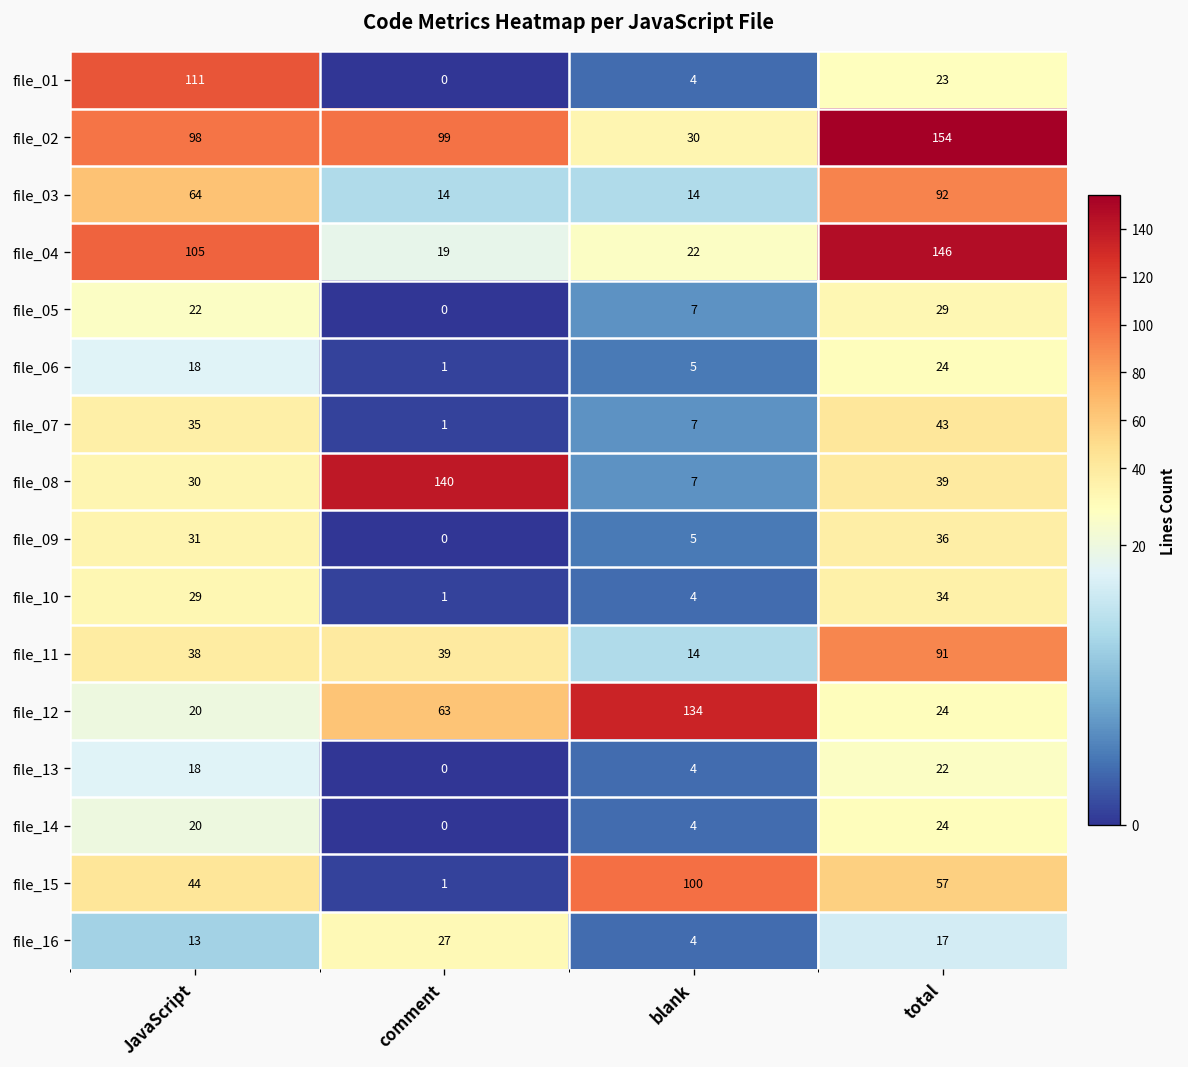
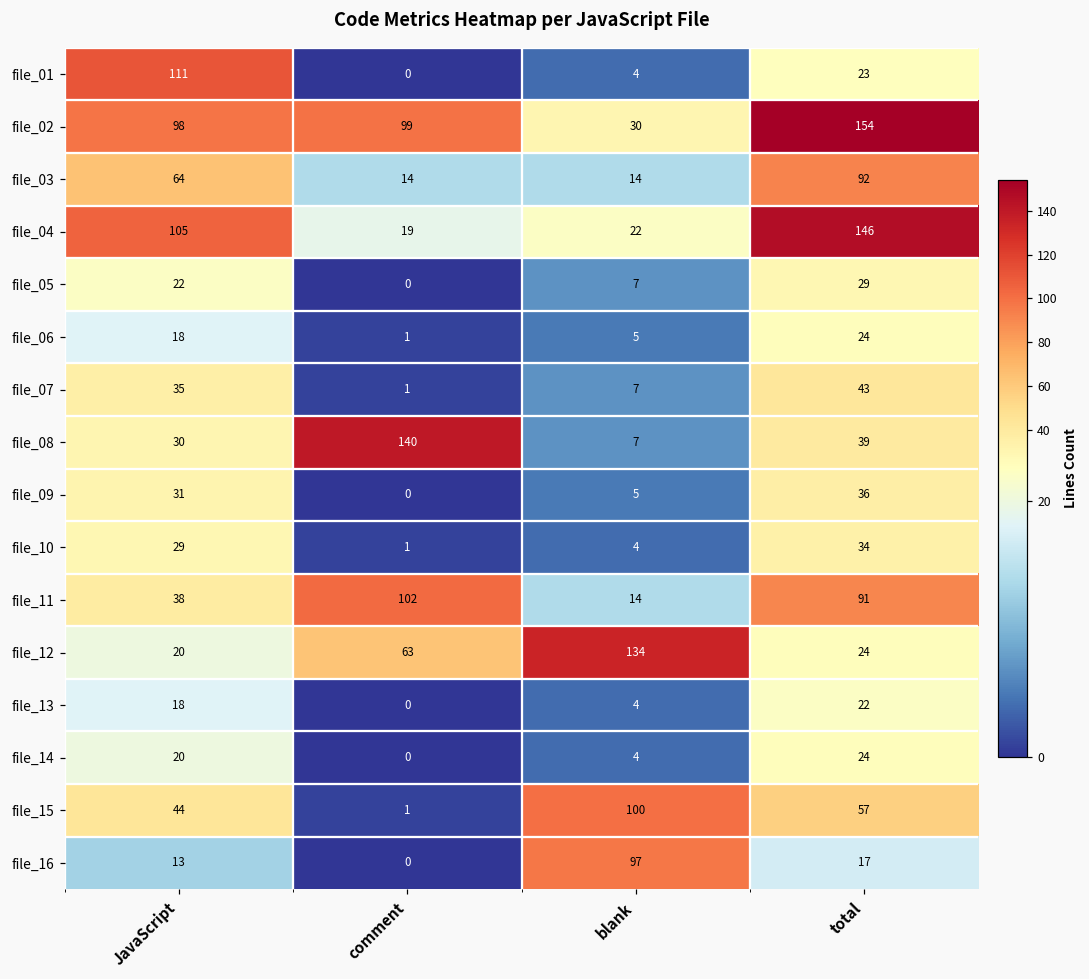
file_11, comment: 39 -> 102
file_16, comment: 27 -> 0
file_16, blank: 4 -> 97
